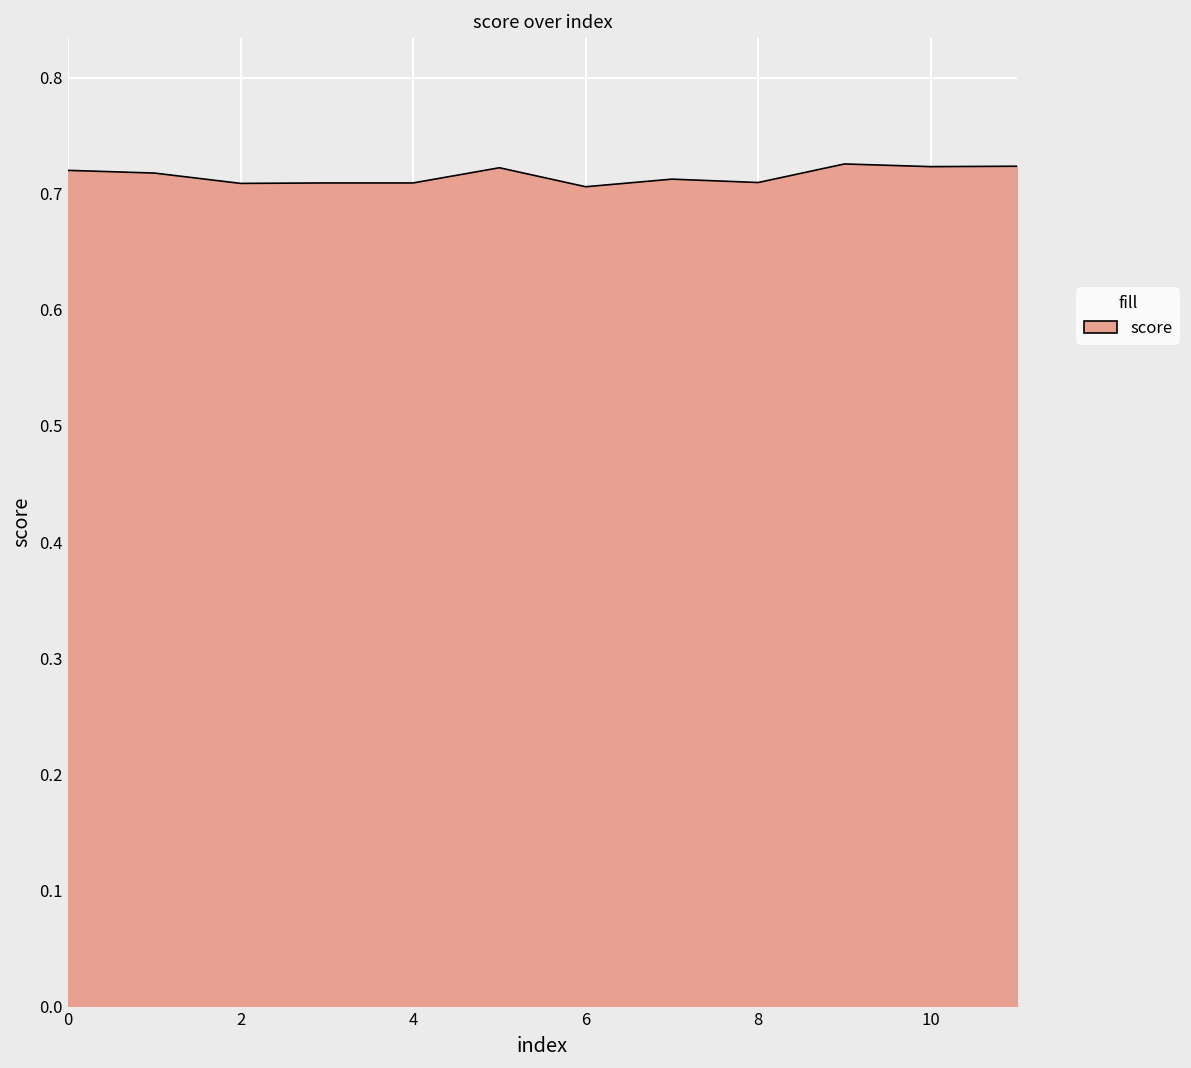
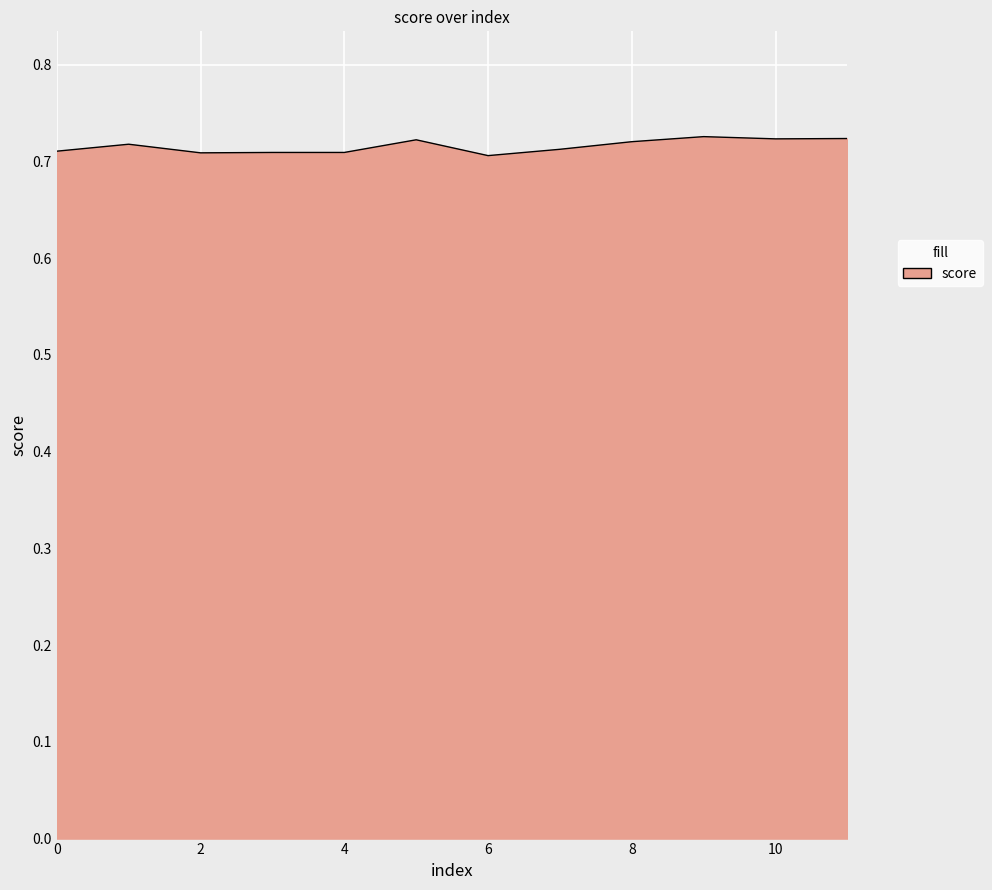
0: 0.72 -> 0.71
8: 0.71 -> 0.72
